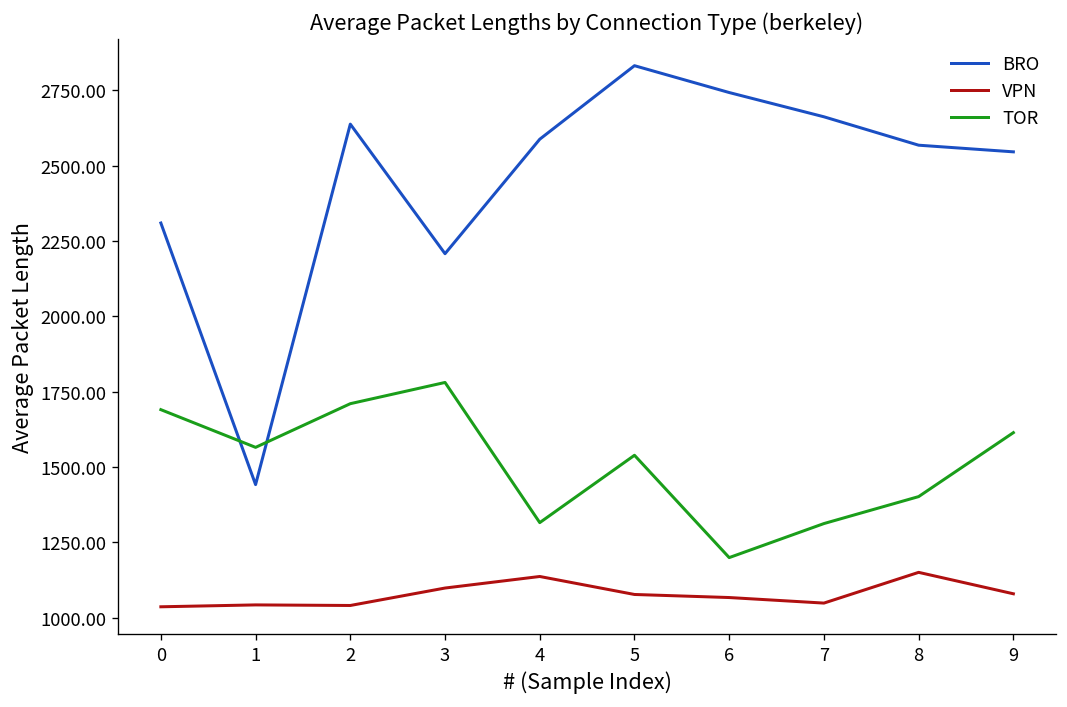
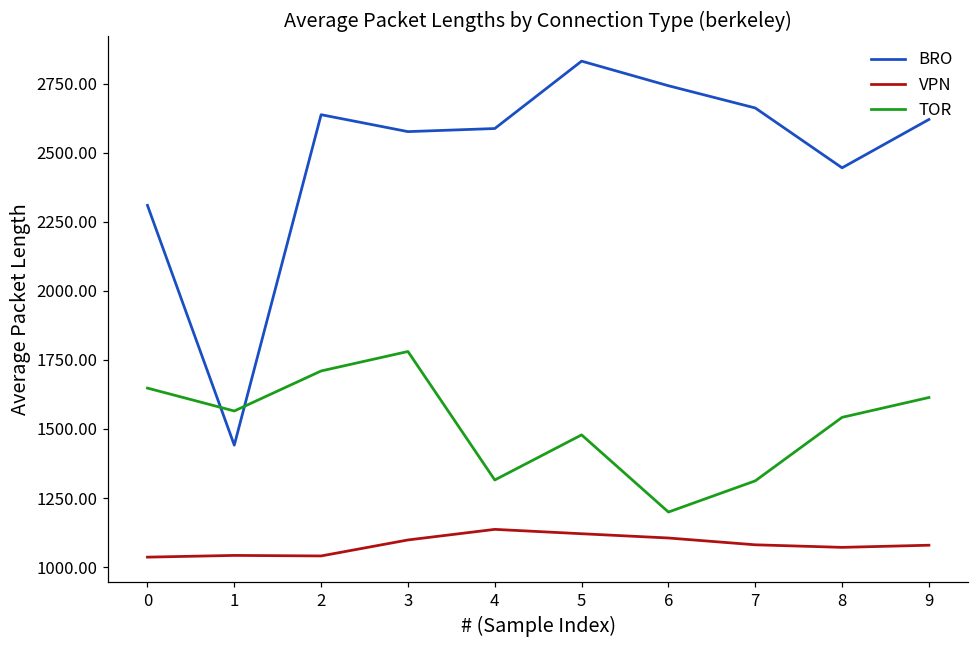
TOR, 0: 1690 -> 1650
BRO, 3: 2210 -> 2580
VPN, 5: 1080 -> 1120
TOR, 5: 1540 -> 1480
VPN, 6: 1070 -> 1110
VPN, 7: 1050 -> 1080
BRO, 8: 2570 -> 2450
VPN, 8: 1150 -> 1070
TOR, 8: 1400 -> 1540
BRO, 9: 2550 -> 2620
